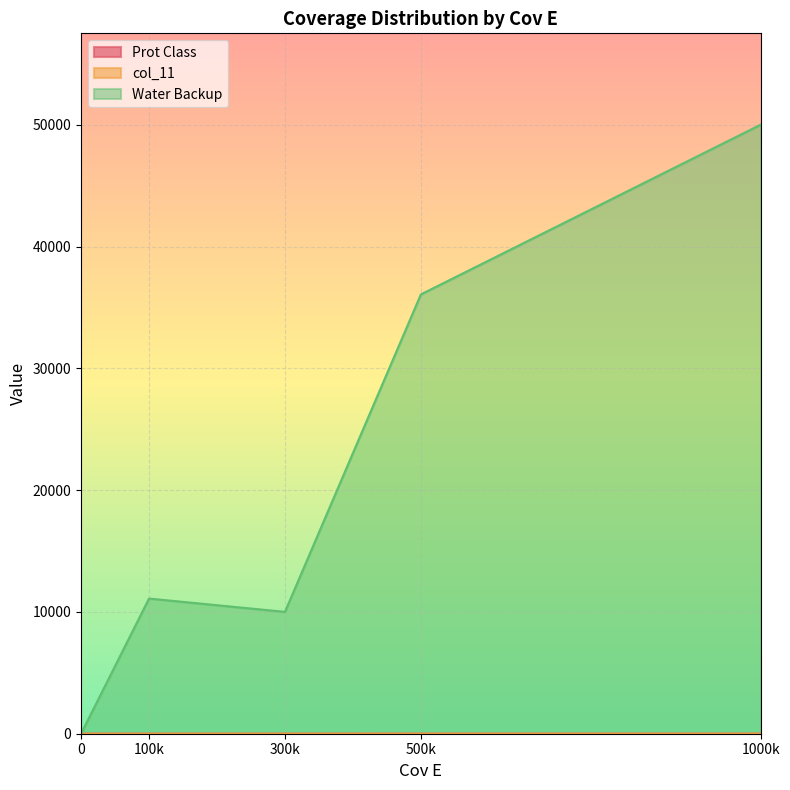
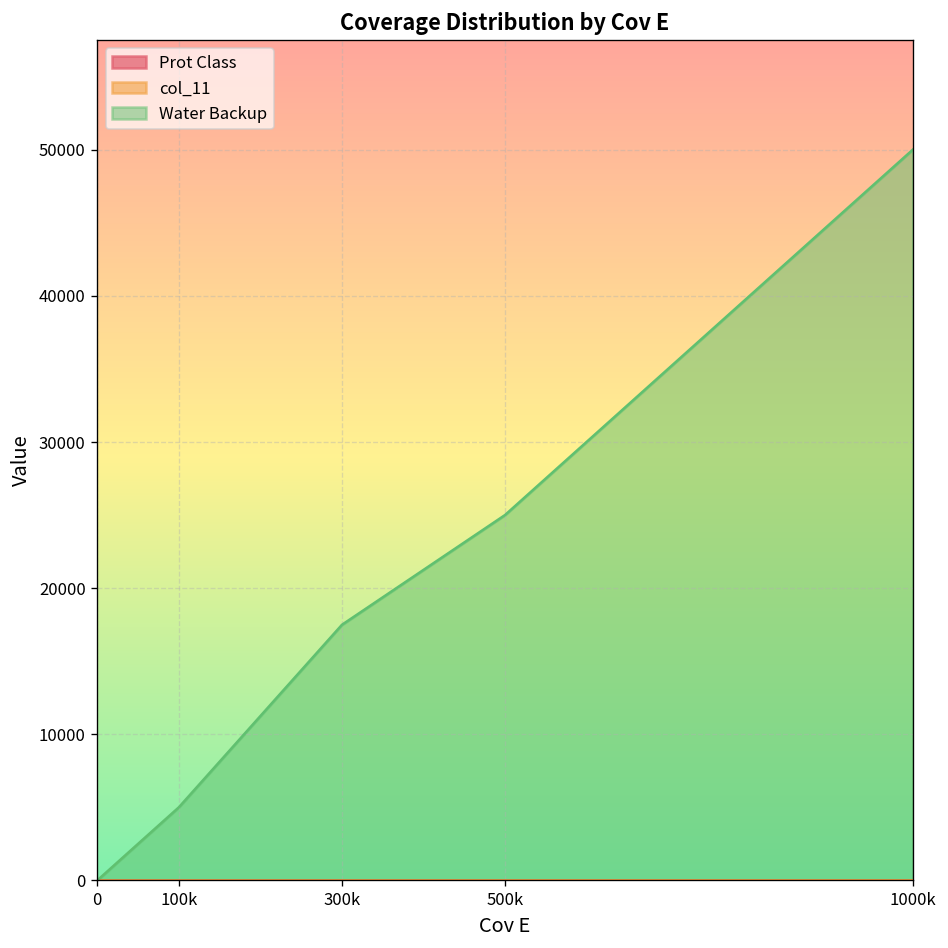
Water Backup, 100k: 11100 -> 5000
Water Backup, 300k: 10000 -> 17500
Water Backup, 500k: 36100 -> 25000
